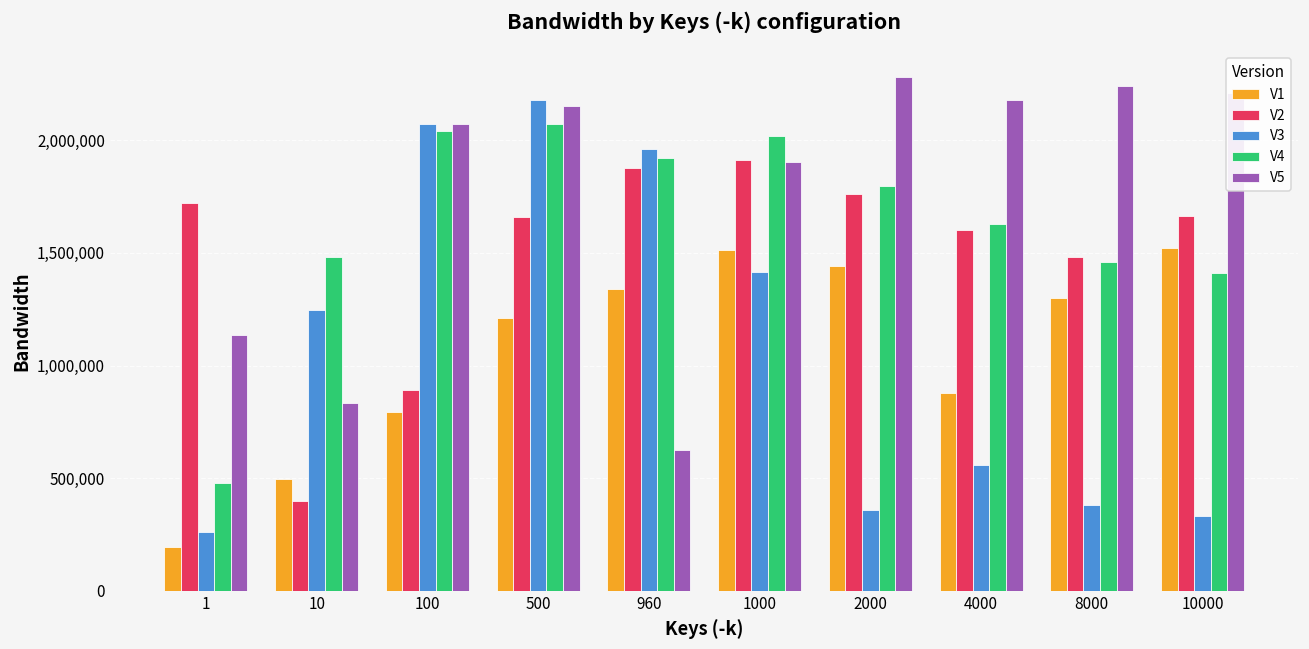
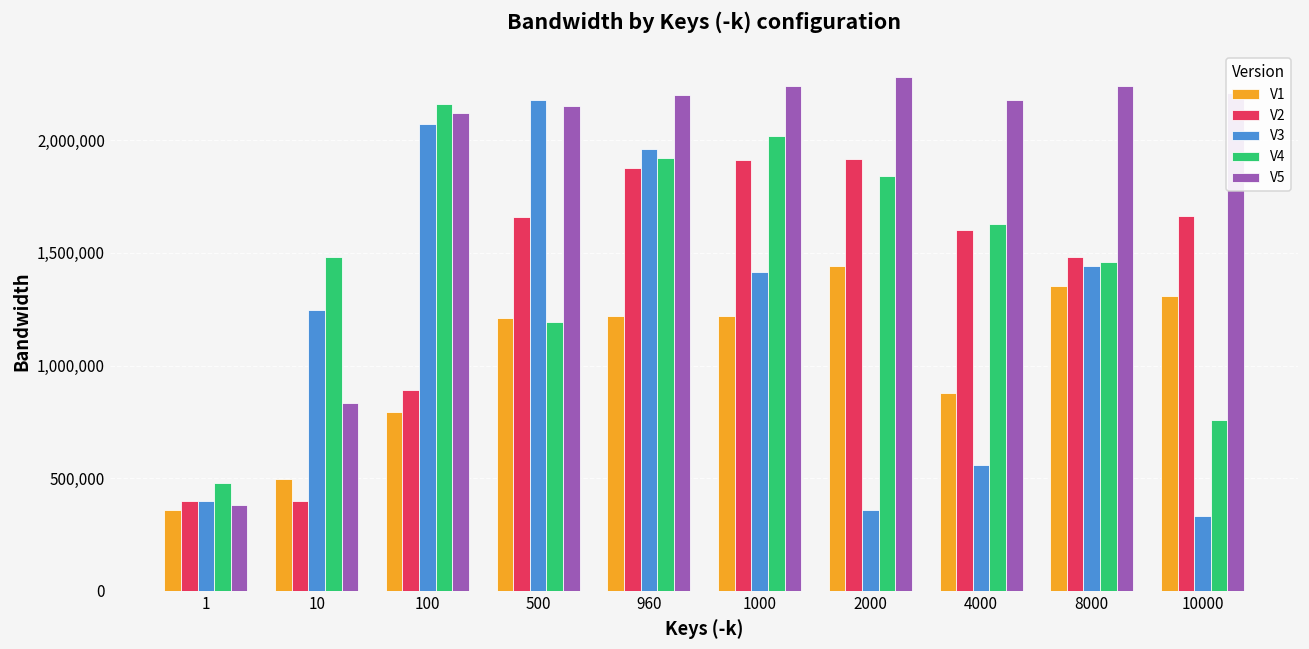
V1, 1: 190,000 -> 360,000
V2, 1: 1,720,000 -> 400,000
V3, 1: 260,000 -> 400,000
V5, 1: 1,140,000 -> 380,000
V4, 100: 2,040,000 -> 2,160,000
V5, 100: 2,070,000 -> 2,120,000
V4, 500: 2,070,000 -> 1,190,000
V1, 960: 1,340,000 -> 1,220,000
V5, 960: 630,000 -> 2,200,000
V1, 1000: 1,510,000 -> 1,220,000
V5, 1000: 1,910,000 -> 2,240,000
V2, 2000: 1,760,000 -> 1,920,000
V4, 2000: 1,800,000 -> 1,840,000
V1, 8000: 1,300,000 -> 1,350,000
V3, 8000: 380,000 -> 1,440,000
V1, 10000: 1,520,000 -> 1,310,000
V4, 10000: 1,410,000 -> 760,000
